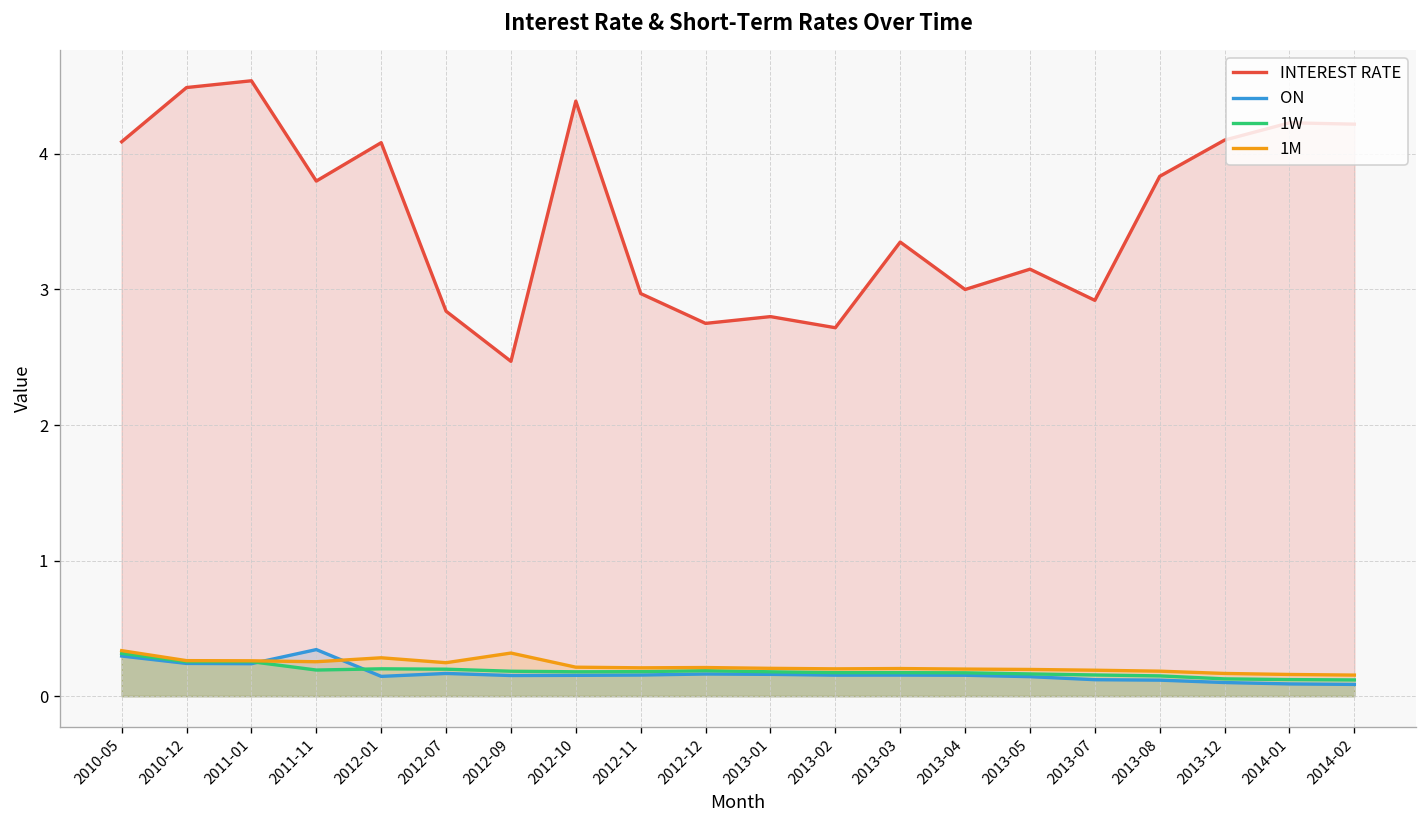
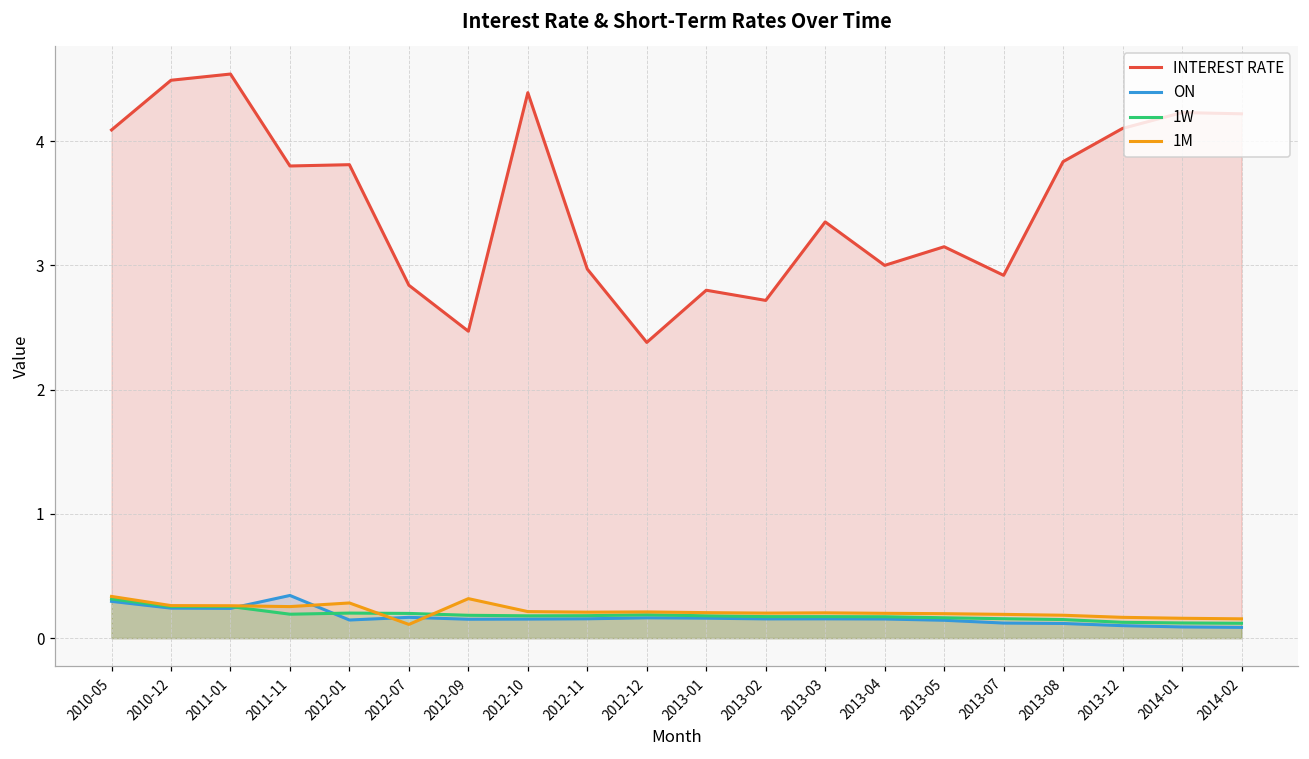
INTEREST RATE, 2012-01: 4.08 -> 3.81
1M, 2012-07: 0.25 -> 0.11
INTEREST RATE, 2012-12: 2.75 -> 2.38
